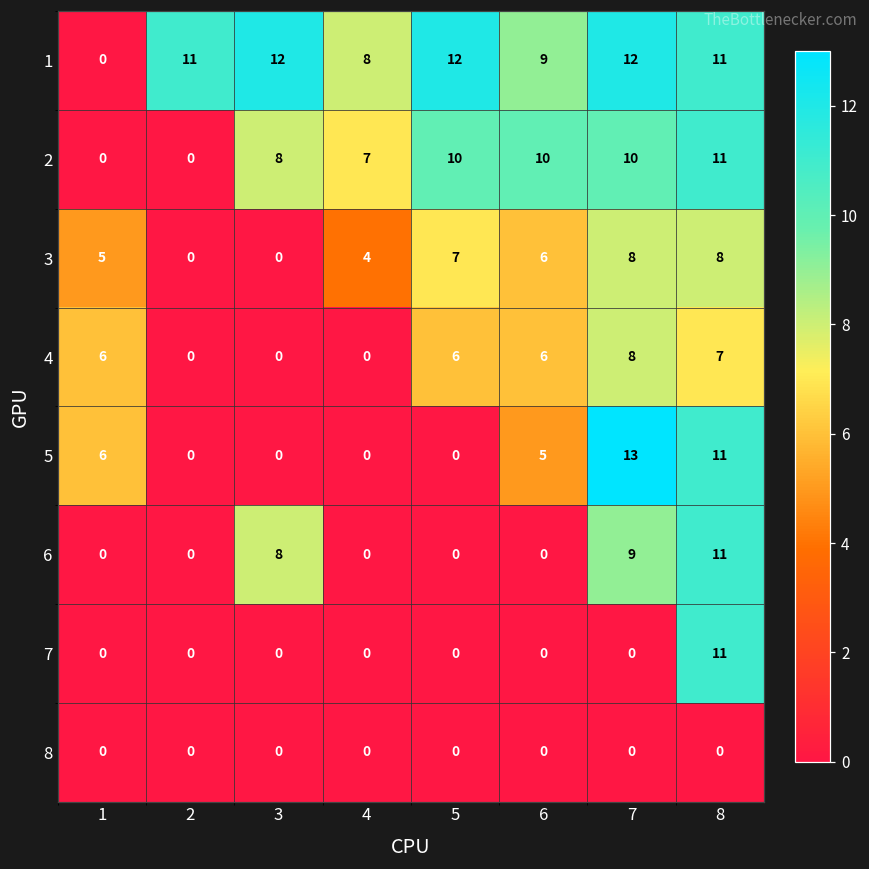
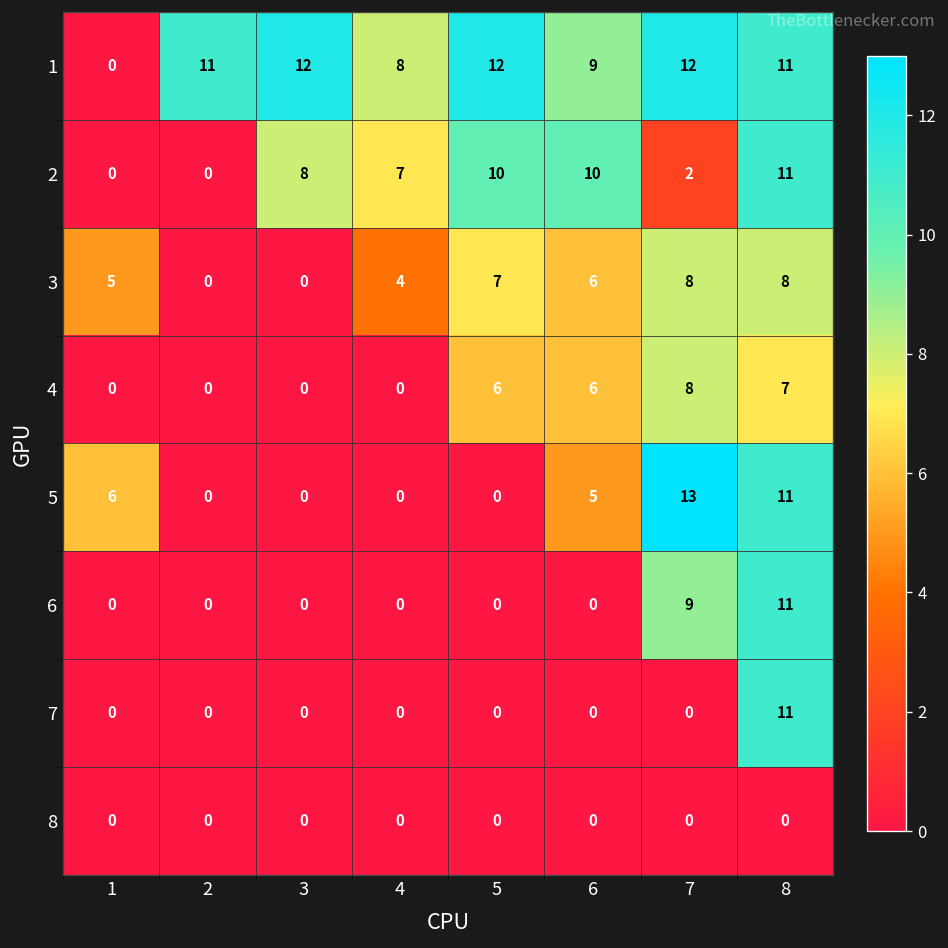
2, 7: 10 -> 2
4, 1: 6 -> 0
6, 3: 8 -> 0
